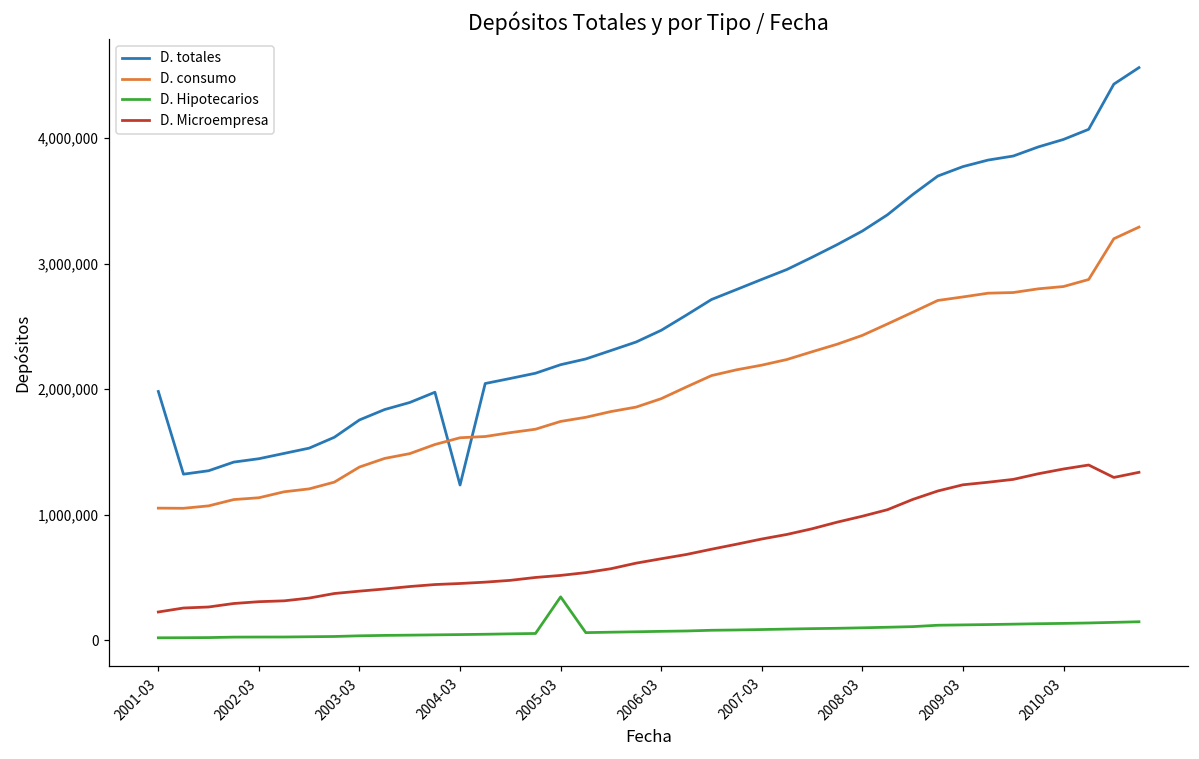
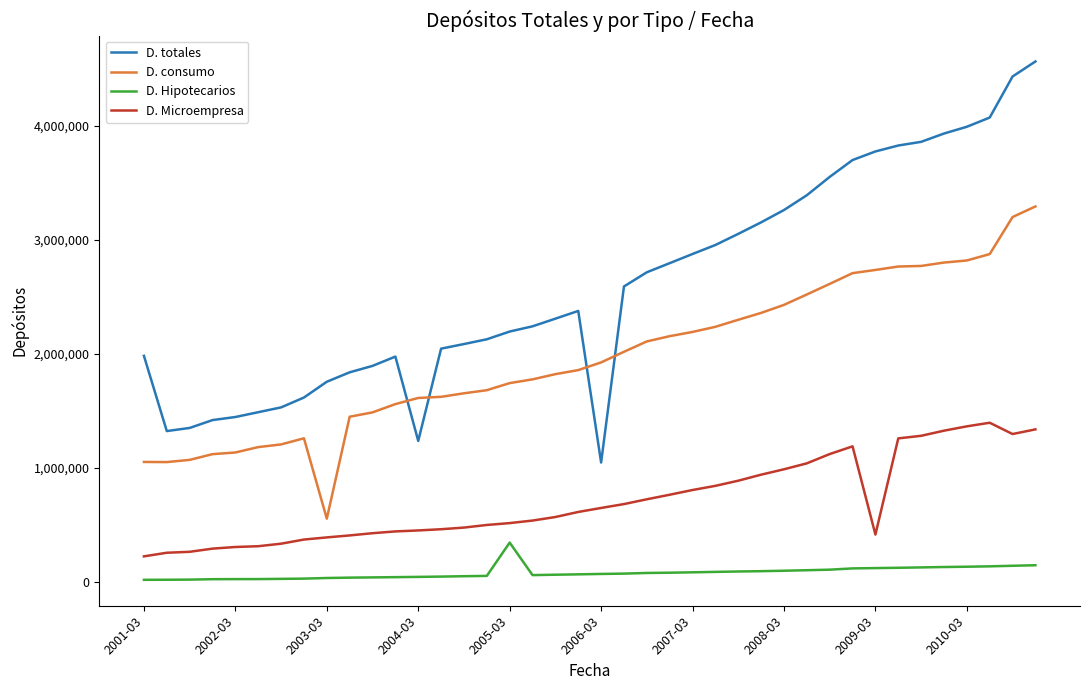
D. consumo, 2003-03: 1,380,000 -> 550,000
D. totales, 2006-03: 2,470,000 -> 1,050,000
D. Microempresa, 2009-03: 1,240,000 -> 420,000
